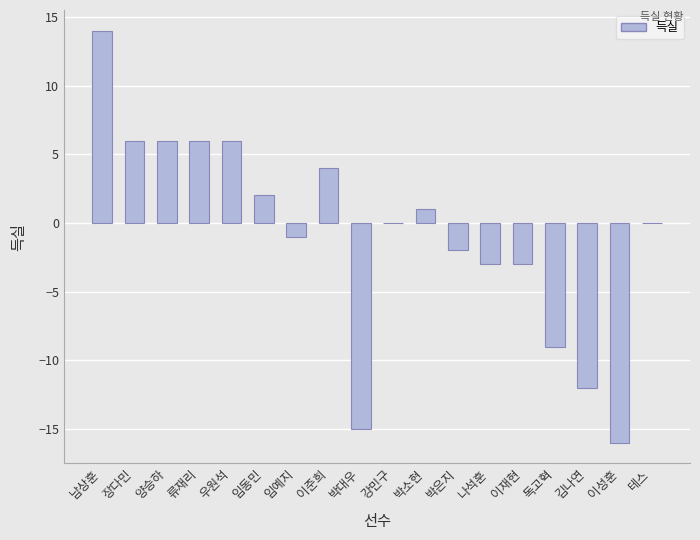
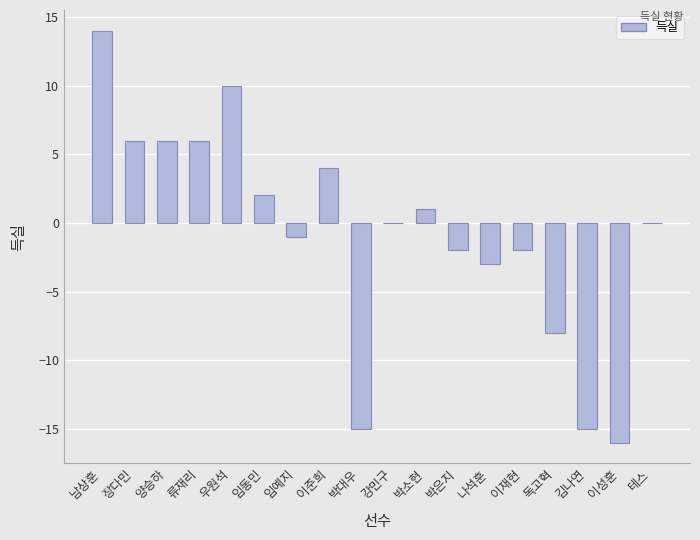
우원석: 6 -> 10
이재현: -3 -> -2
독고혁: -9 -> -8
김나연: -12 -> -15
